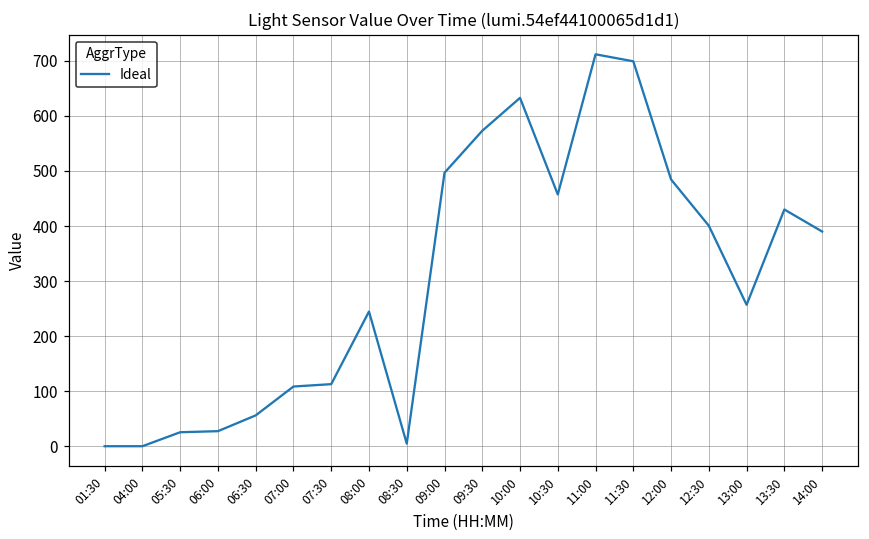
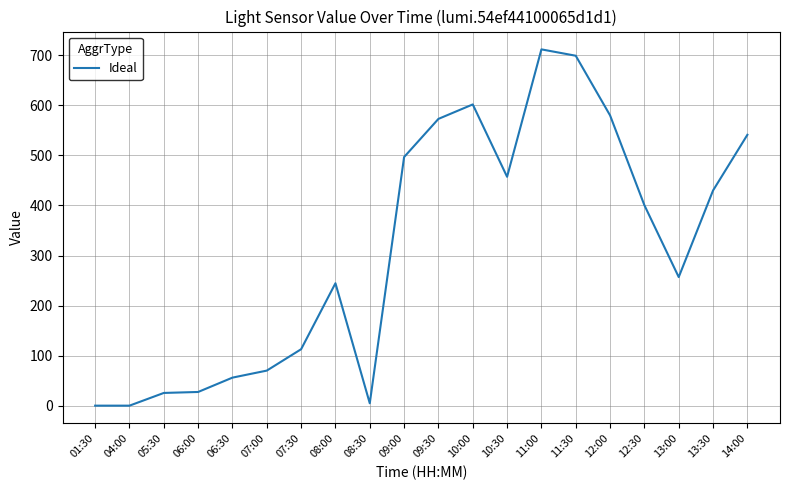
07:00: 110 -> 70
10:00: 630 -> 600
12:00: 480 -> 580
14:00: 390 -> 540
